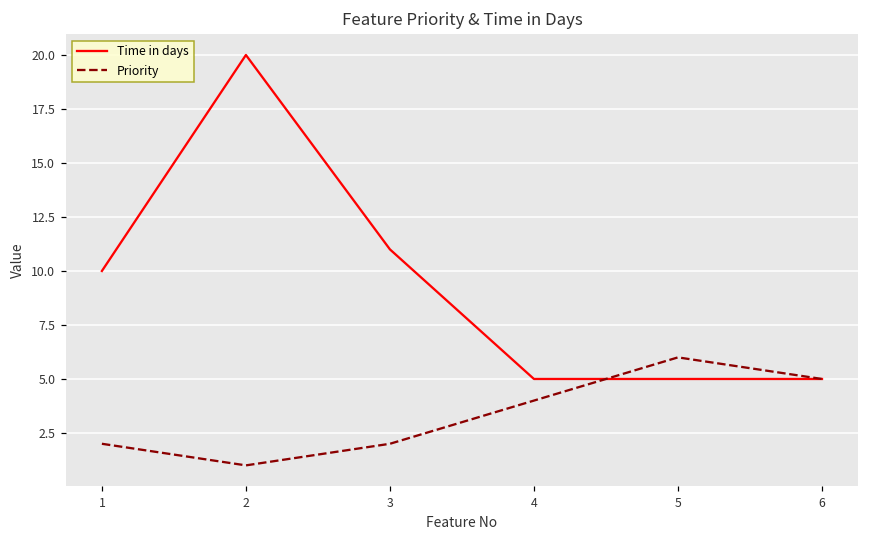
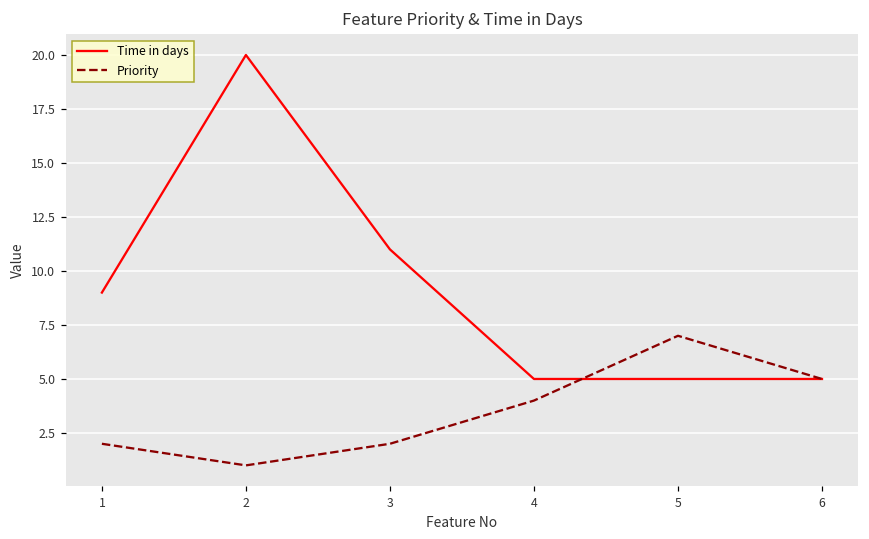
Time in days, 1: 10 -> 9
Priority, 5: 6 -> 7
